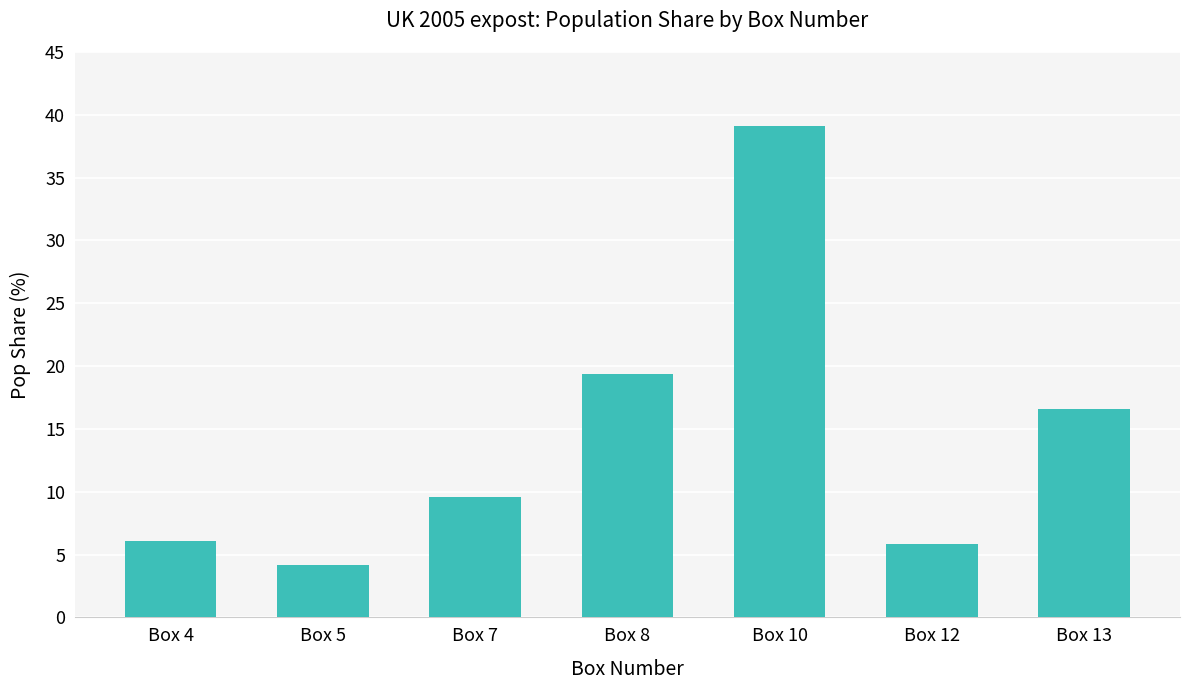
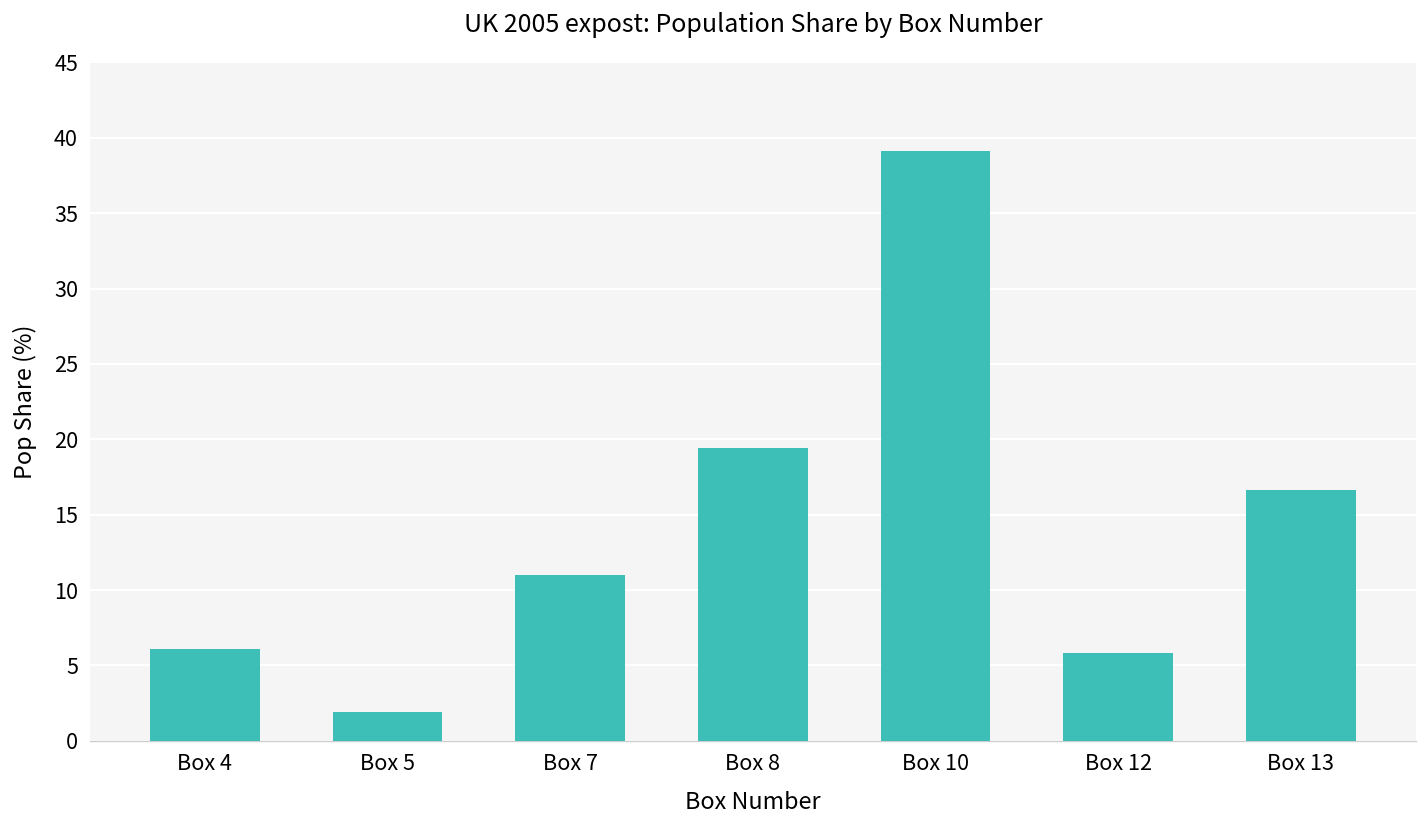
Box 5: 4.2 -> 1.9
Box 7: 9.6 -> 11.0
